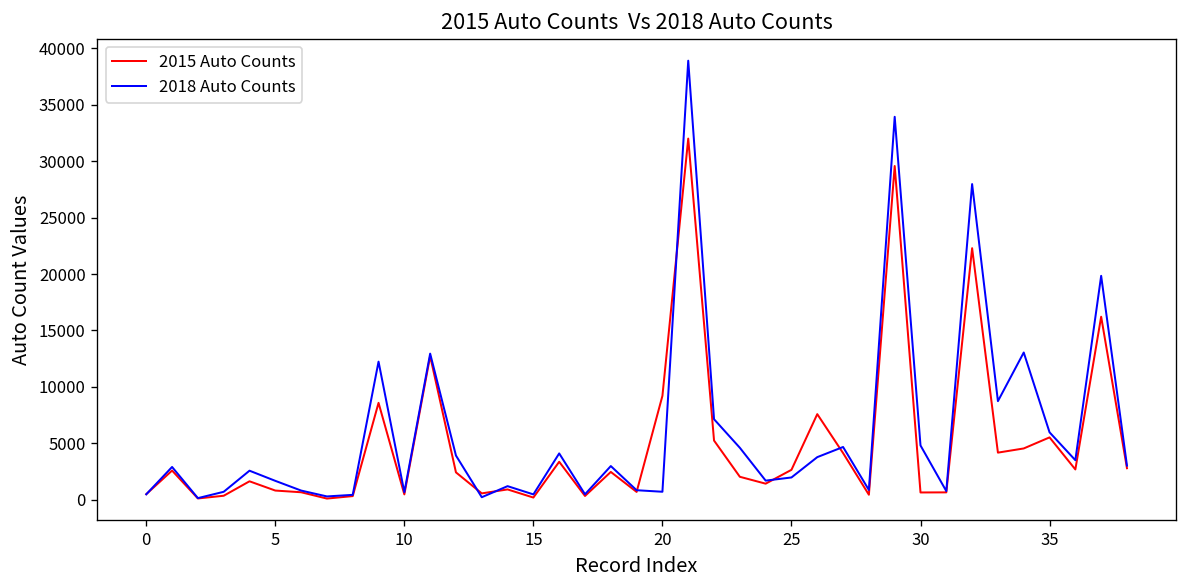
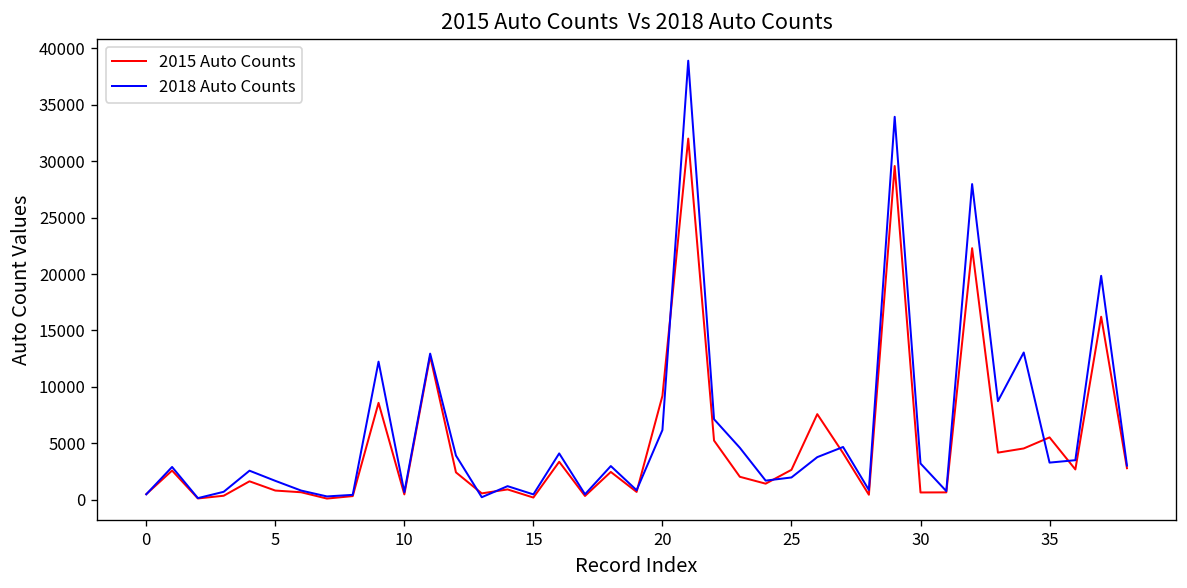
2018 Auto Counts, 20: 1000 -> 6000
2018 Auto Counts, 30: 5000 -> 3000
2018 Auto Counts, 35: 6000 -> 3000
